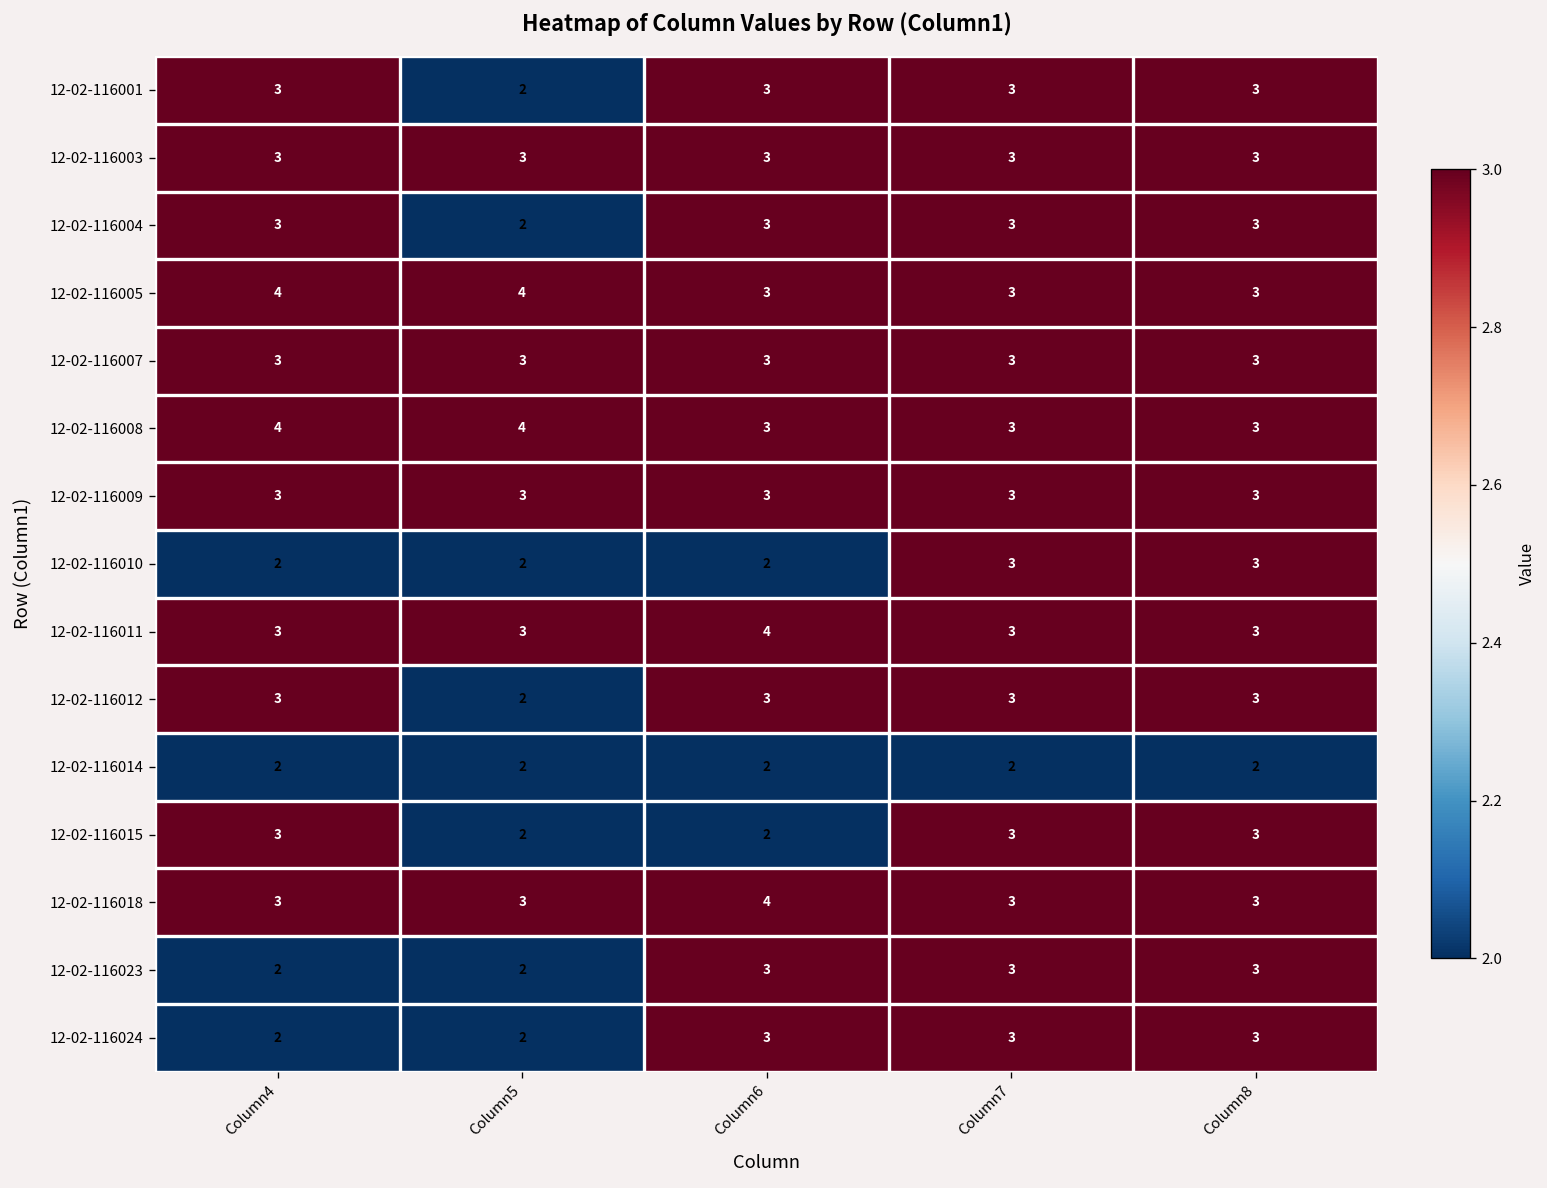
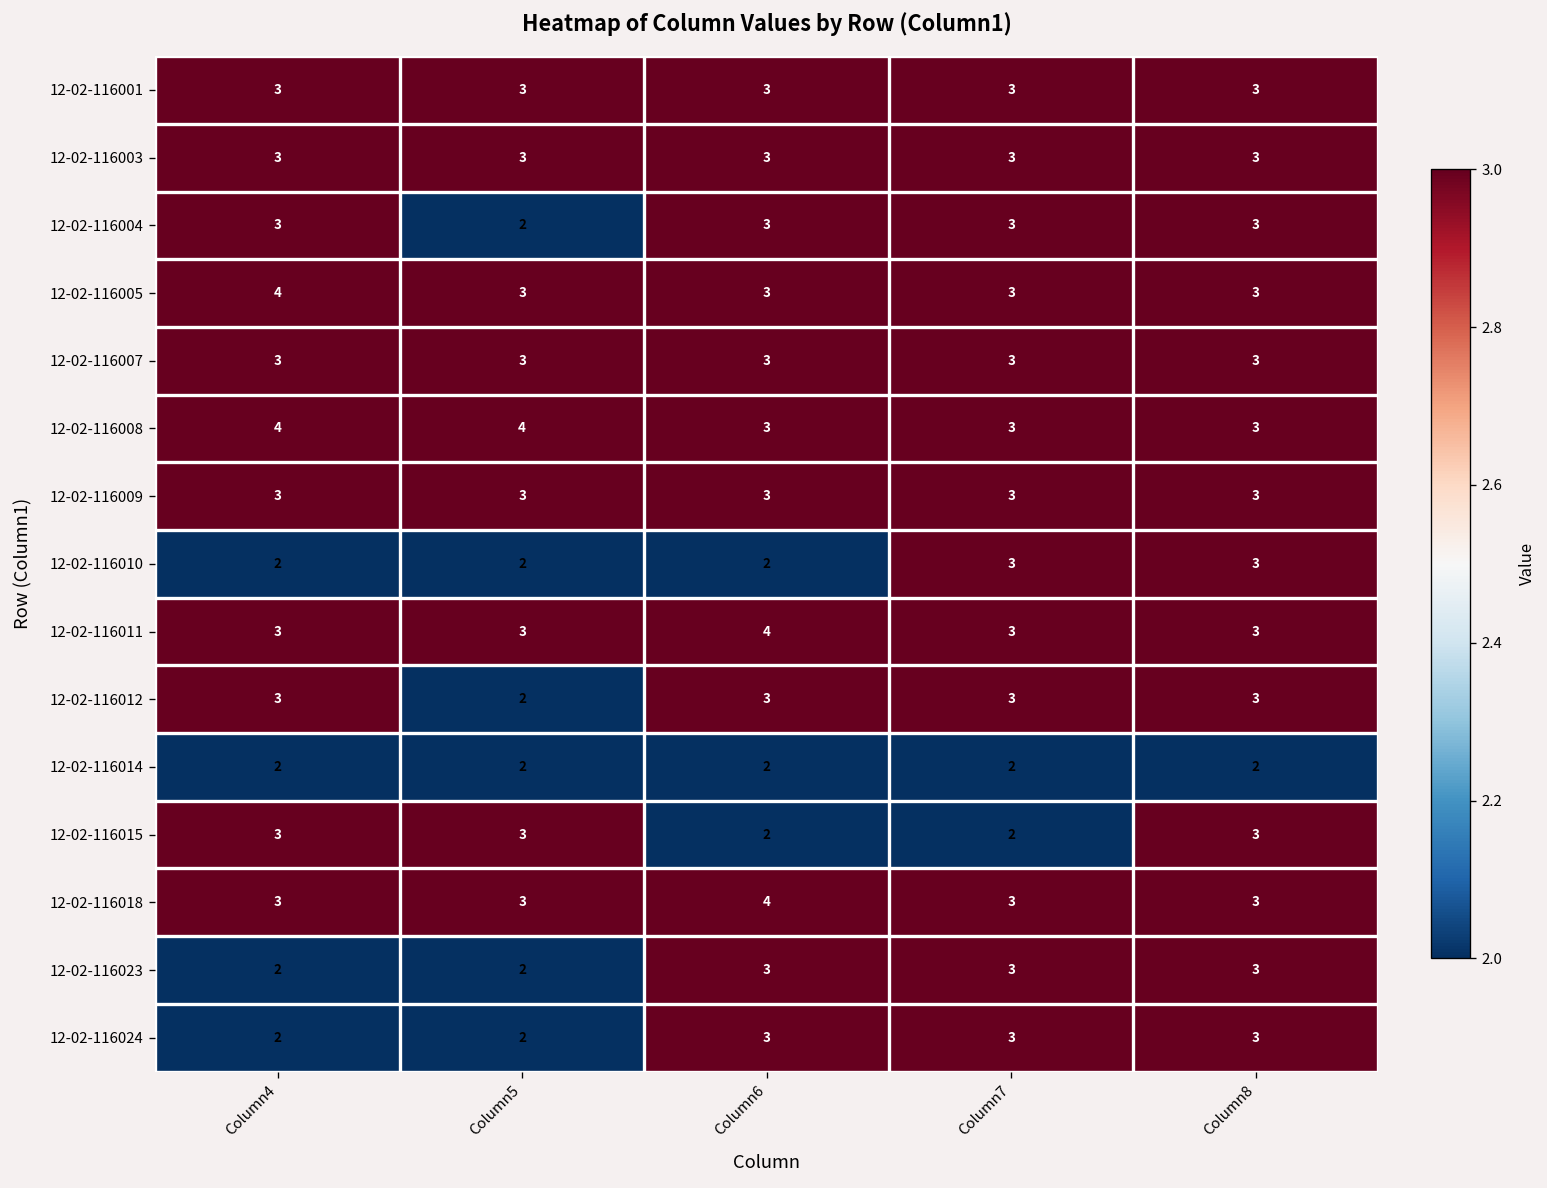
12-02-116001, Column5: 2 -> 3
12-02-116005, Column5: 4 -> 3
12-02-116015, Column5: 2 -> 3
12-02-116015, Column7: 3 -> 2
